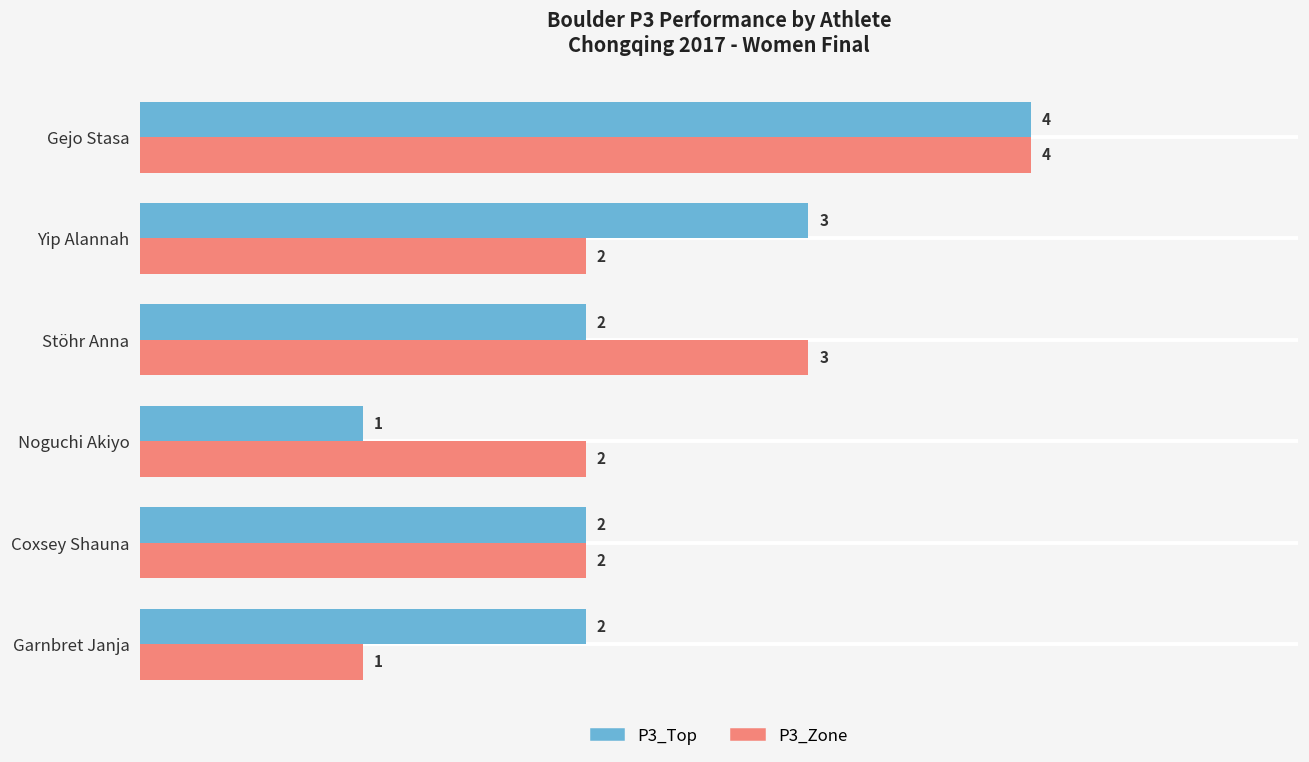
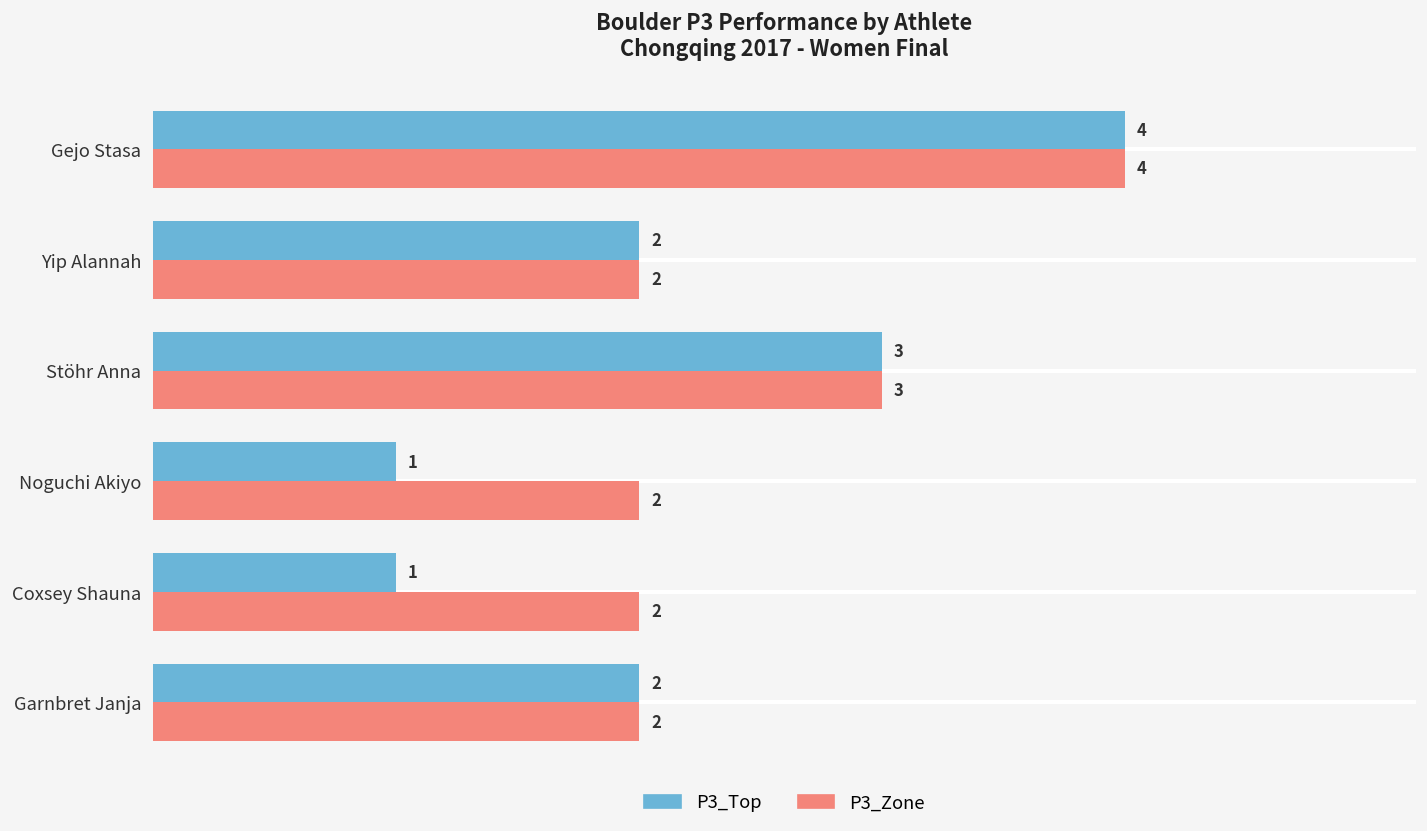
P3_Top, Yip Alannah: 3 -> 2
P3_Top, Stöhr Anna: 2 -> 3
P3_Top, Coxsey Shauna: 2 -> 1
P3_Zone, Garnbret Janja: 1 -> 2
